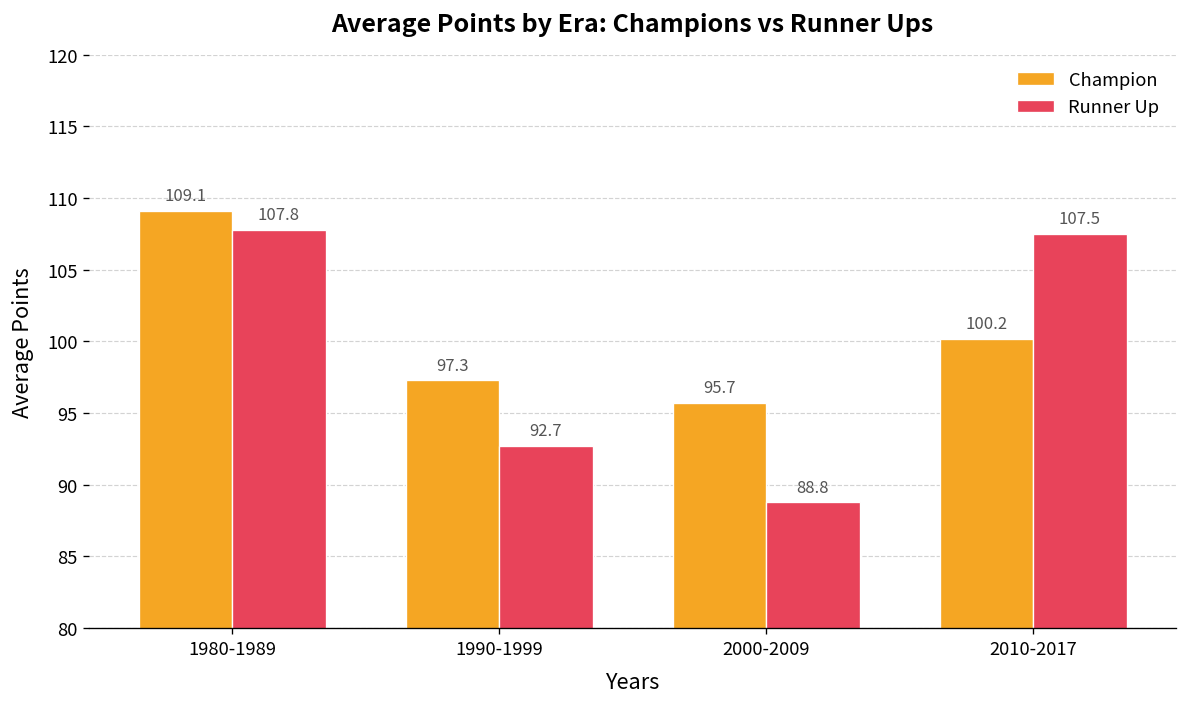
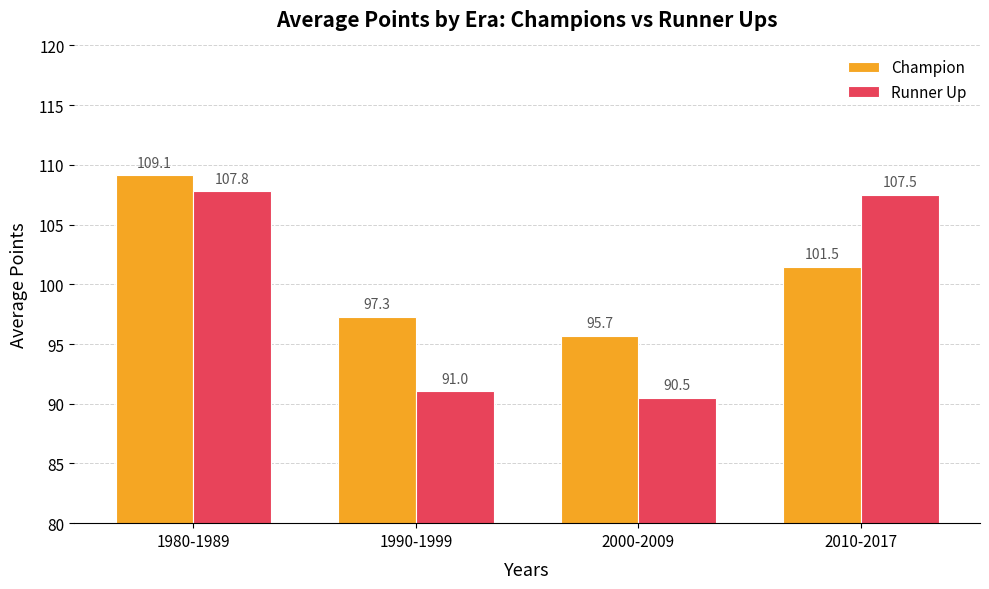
Runner Up, 1990-1999: 92.7 -> 91.0
Runner Up, 2000-2009: 88.8 -> 90.5
Champion, 2010-2017: 100.2 -> 101.5
